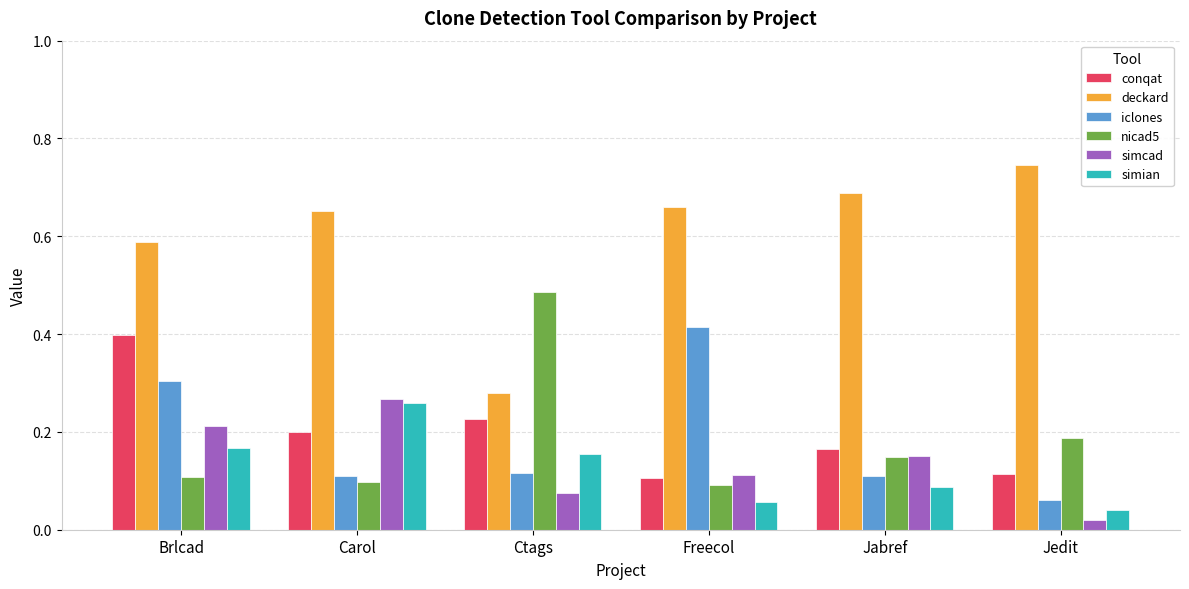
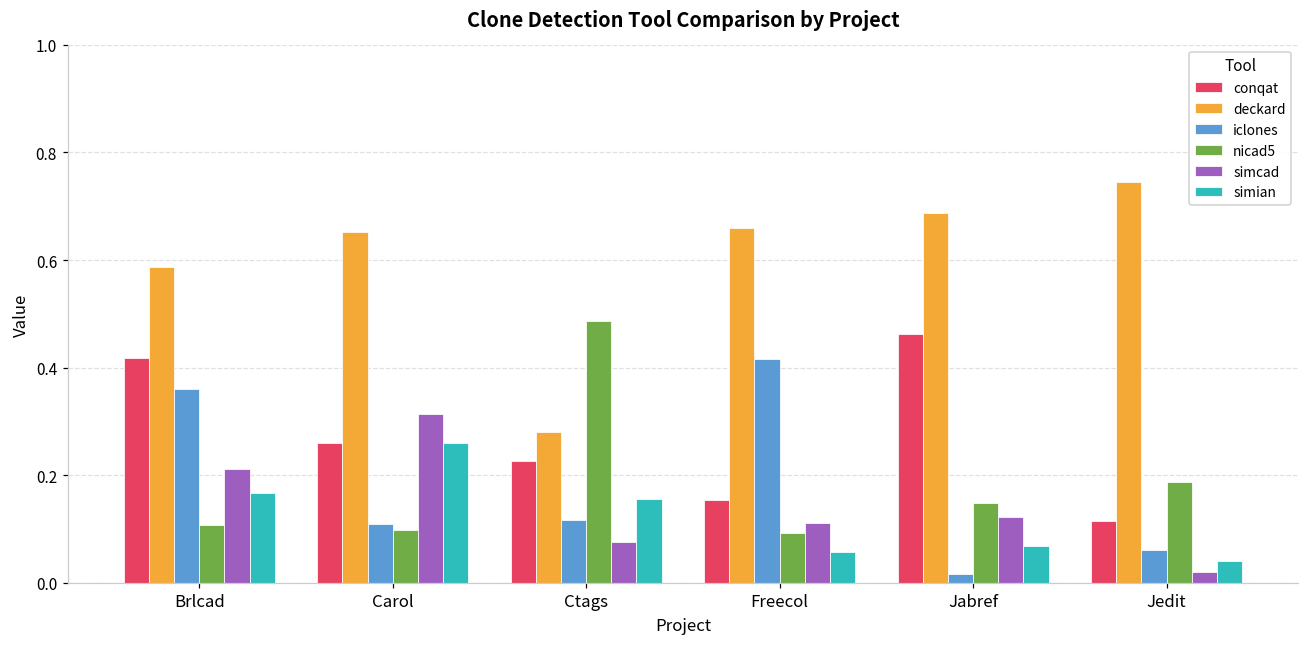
conqat, Brlcad: 0.40 -> 0.42
iclones, Brlcad: 0.30 -> 0.36
conqat, Carol: 0.20 -> 0.26
simcad, Carol: 0.27 -> 0.31
conqat, Freecol: 0.10 -> 0.15
conqat, Jabref: 0.16 -> 0.46
iclones, Jabref: 0.11 -> 0.02
simcad, Jabref: 0.15 -> 0.12
simian, Jabref: 0.09 -> 0.07
